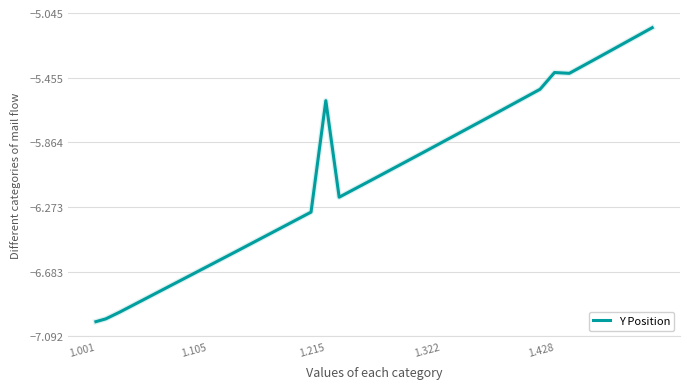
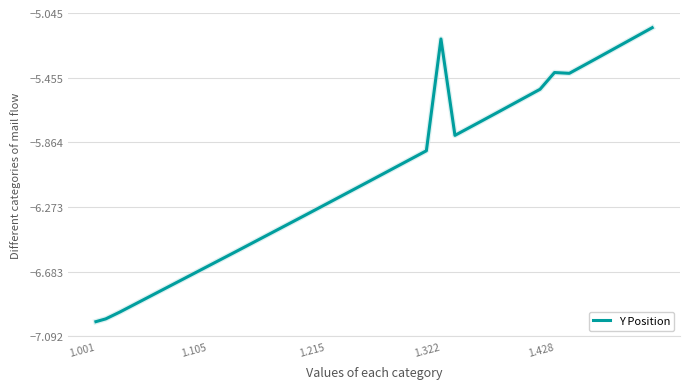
1.215: -5.60 -> -6.26
1.322: -5.87 -> -5.21
